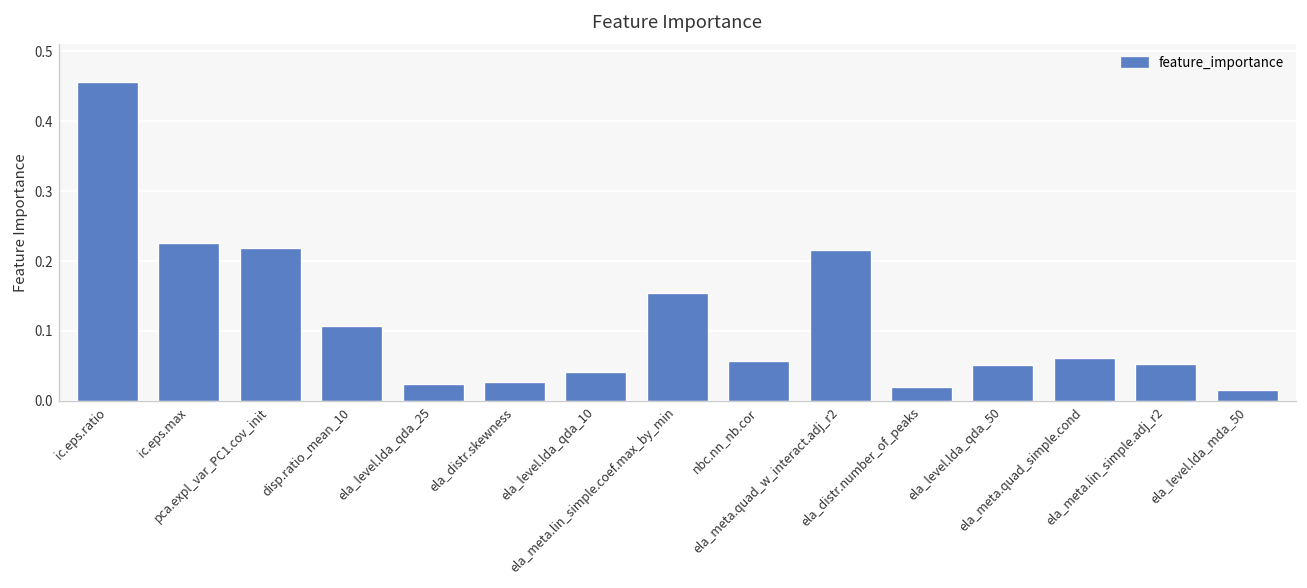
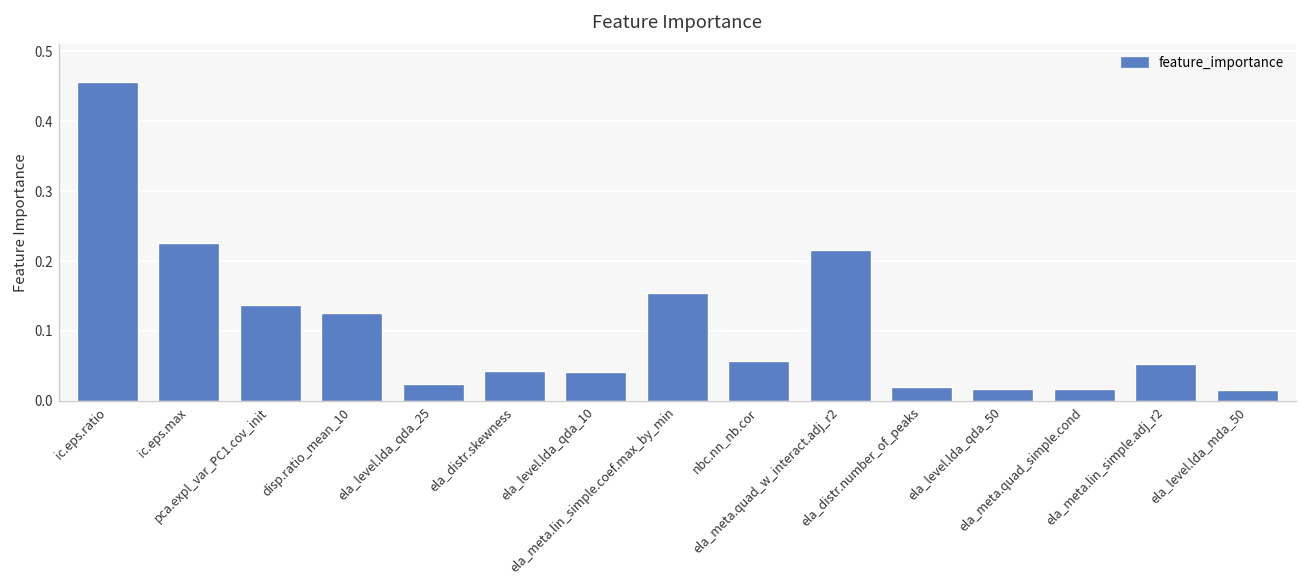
pca.expl_var_PC1.cov_init: 0.22 -> 0.14
disp.ratio_mean_10: 0.11 -> 0.13
ela_distr.skewness: 0.03 -> 0.04
ela_level.lda_qda_50: 0.05 -> 0.02
ela_meta.quad_simple.cond: 0.06 -> 0.02
